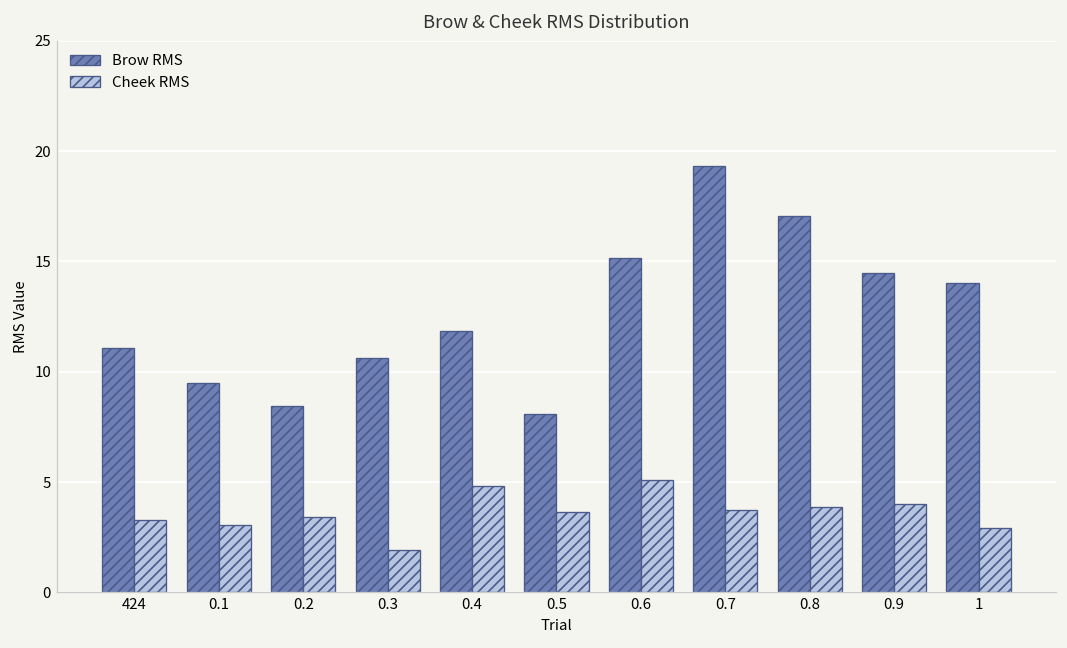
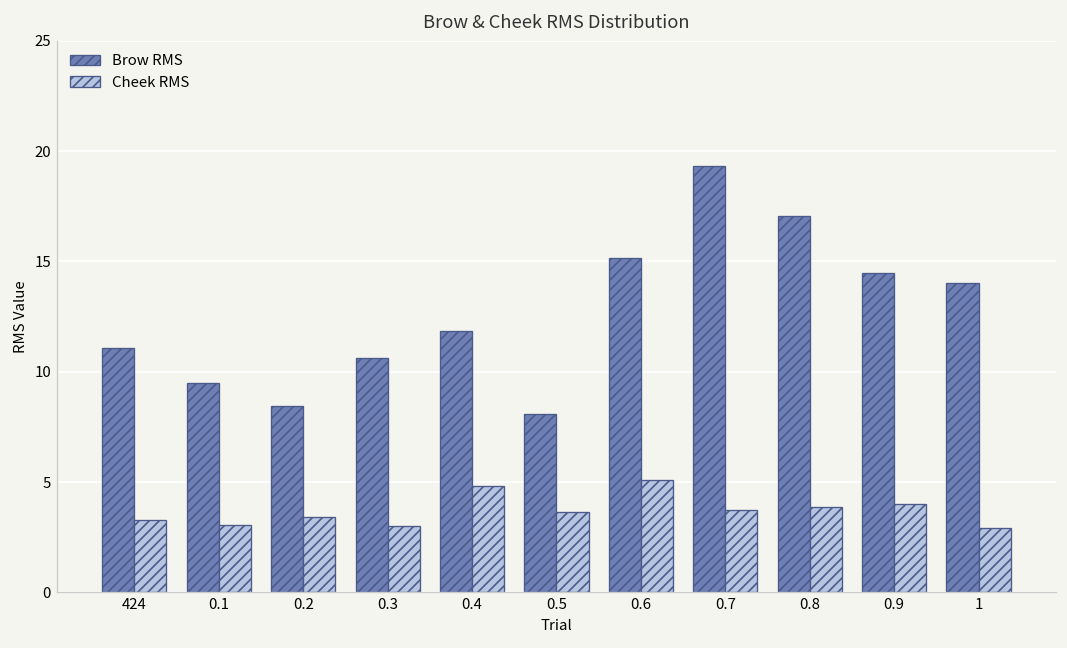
Cheek RMS, 0.3: 1.9 -> 3.0
